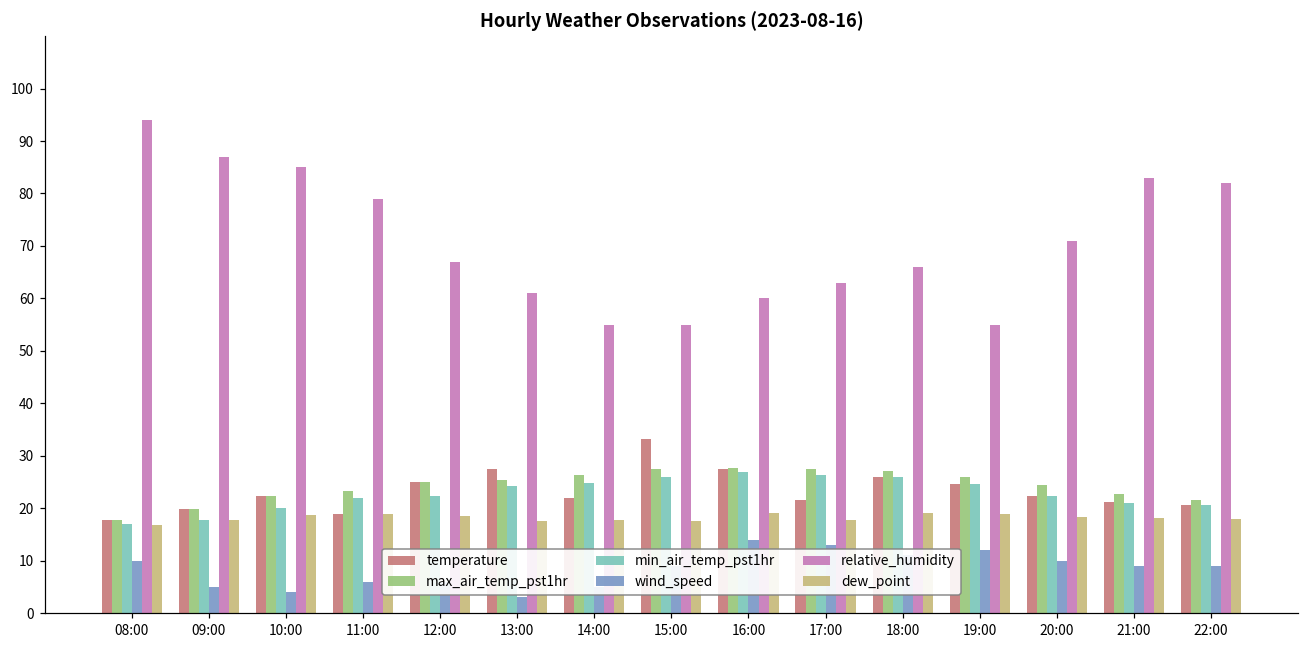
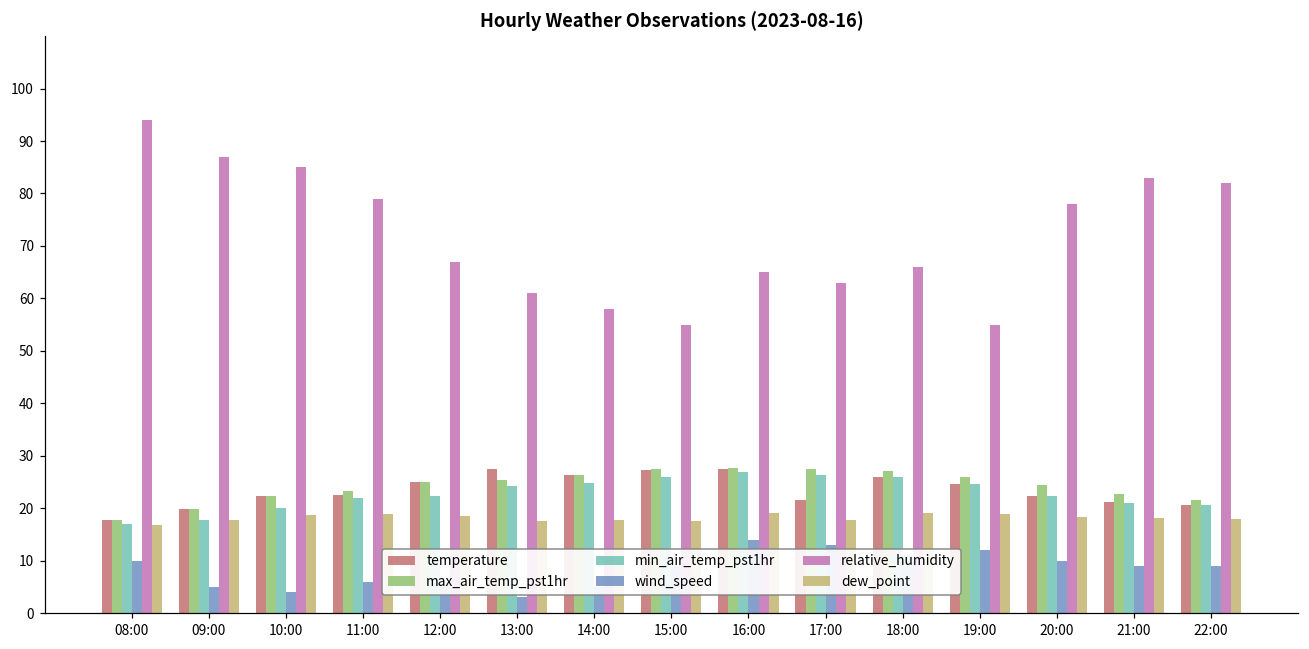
temperature, 11:00: 19 -> 23
temperature, 14:00: 22 -> 26
relative_humidity, 14:00: 55 -> 58
temperature, 15:00: 33 -> 27
relative_humidity, 16:00: 60 -> 65
relative_humidity, 20:00: 71 -> 78
